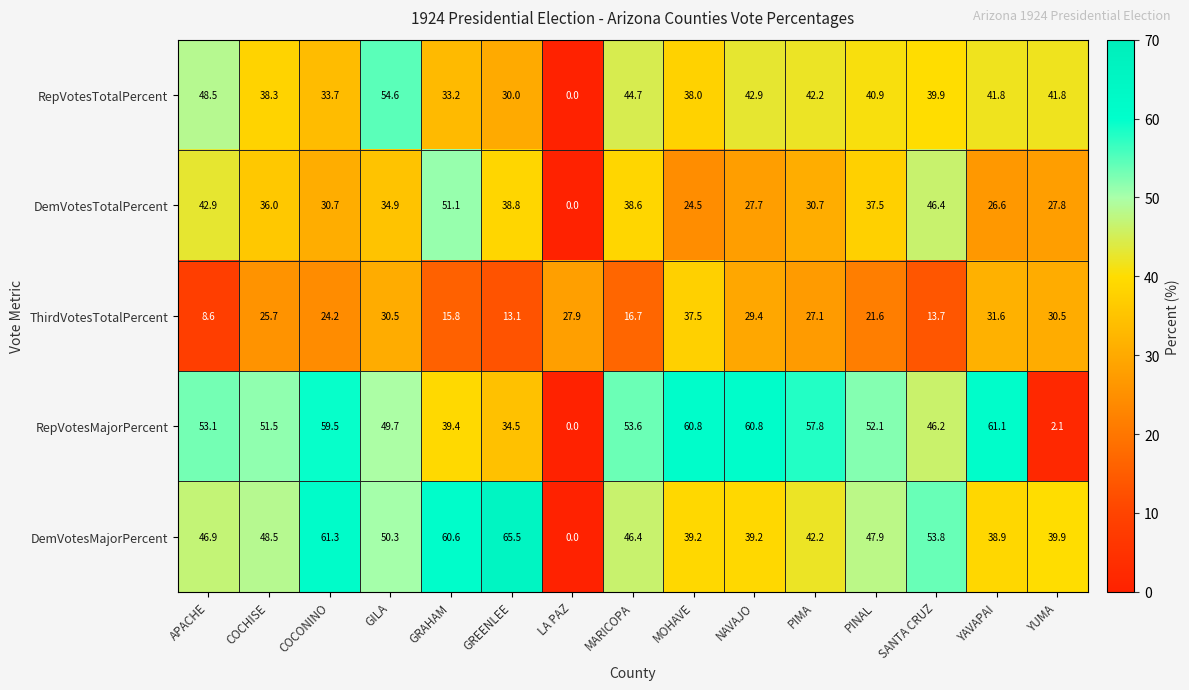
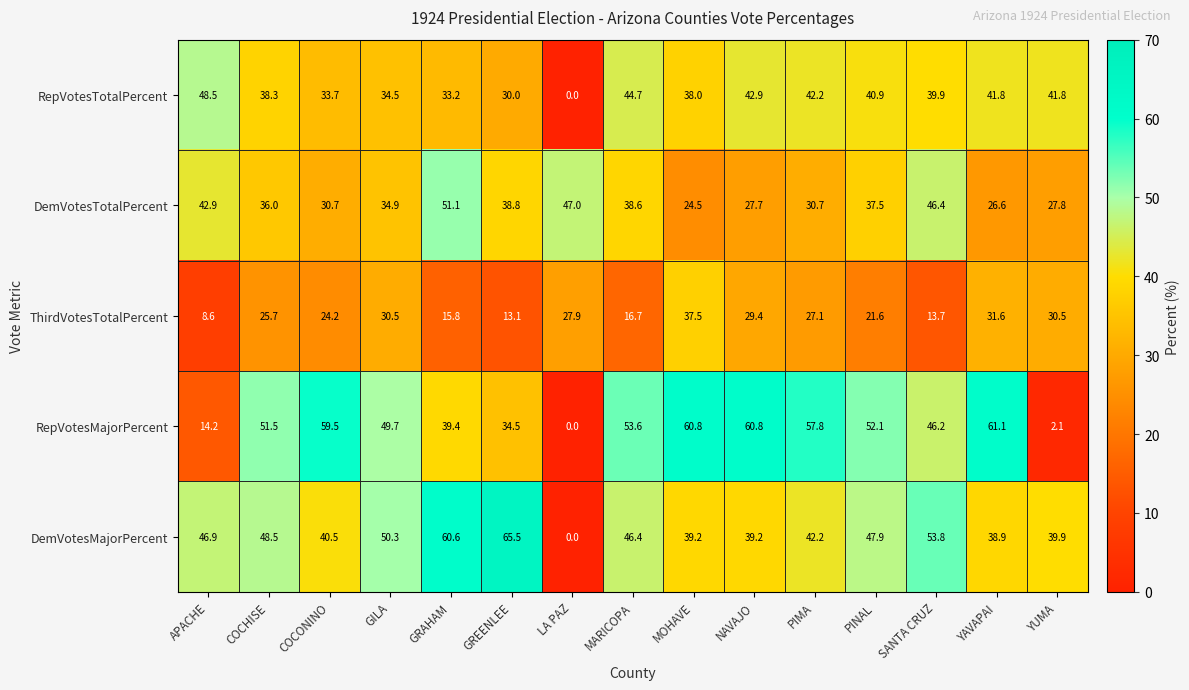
RepVotesTotalPercent, GILA: 54.6 -> 34.5
DemVotesTotalPercent, LA PAZ: 0.0 -> 47.0
RepVotesMajorPercent, APACHE: 53.1 -> 14.2
DemVotesMajorPercent, COCONINO: 61.3 -> 40.5
